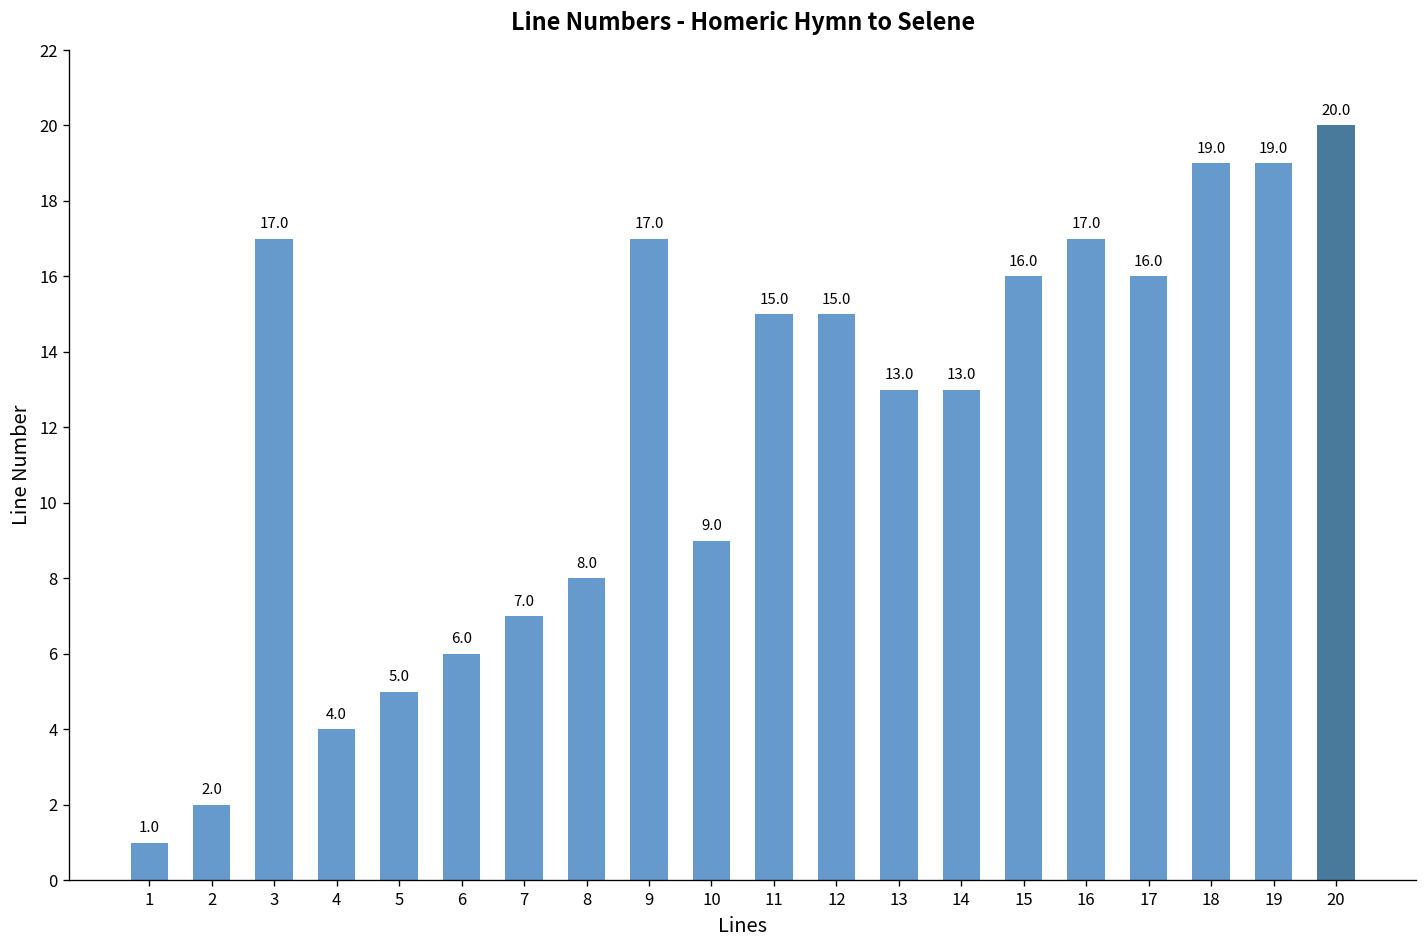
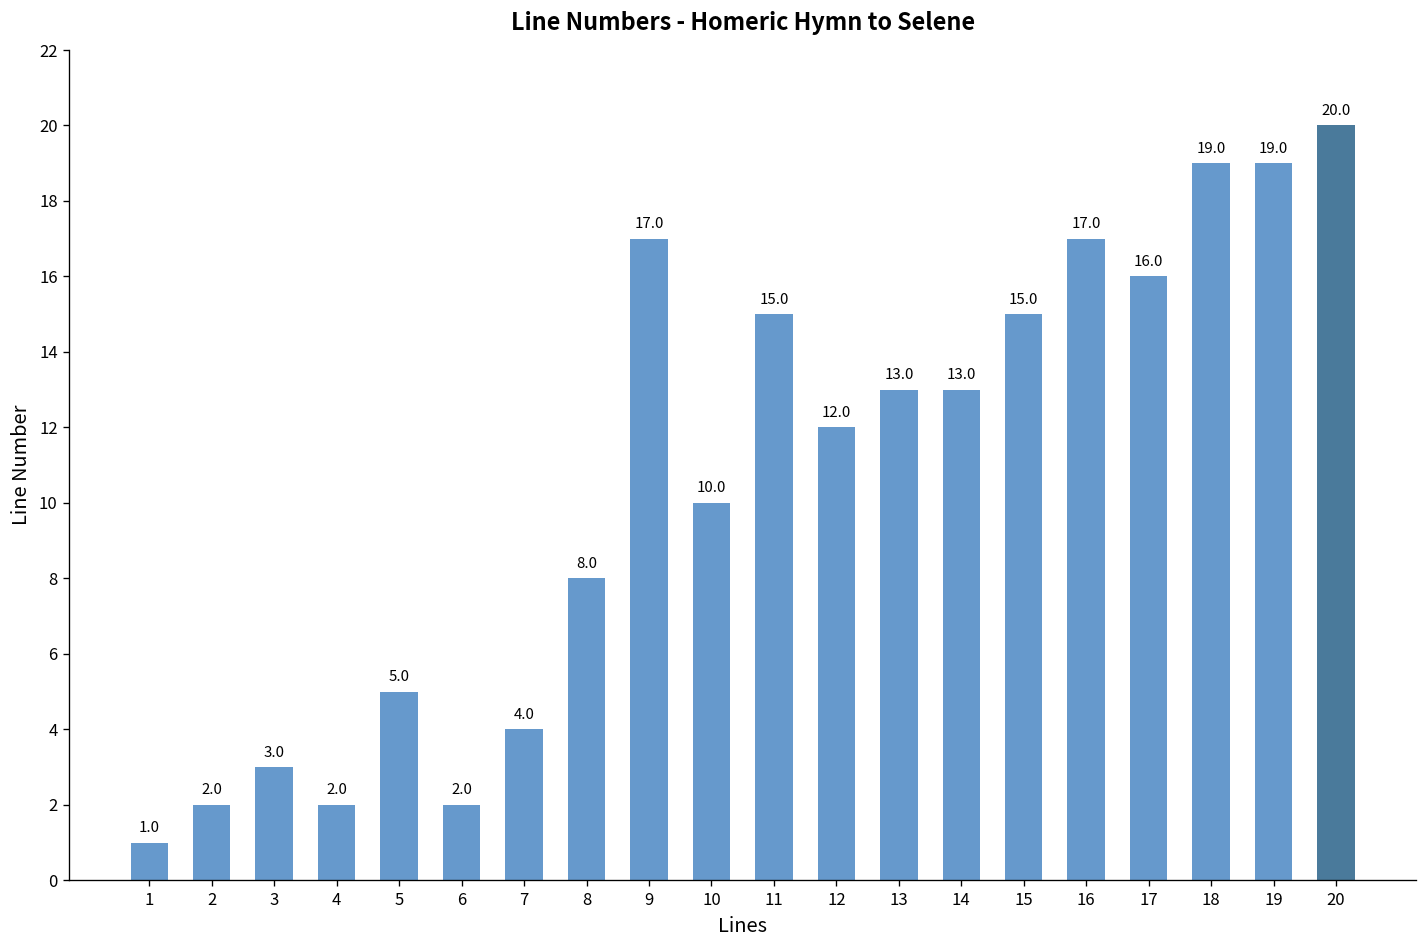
3: 17.0 -> 3.0
4: 4.0 -> 2.0
6: 6.0 -> 2.0
7: 7.0 -> 4.0
10: 9.0 -> 10.0
12: 15.0 -> 12.0
15: 16.0 -> 15.0
